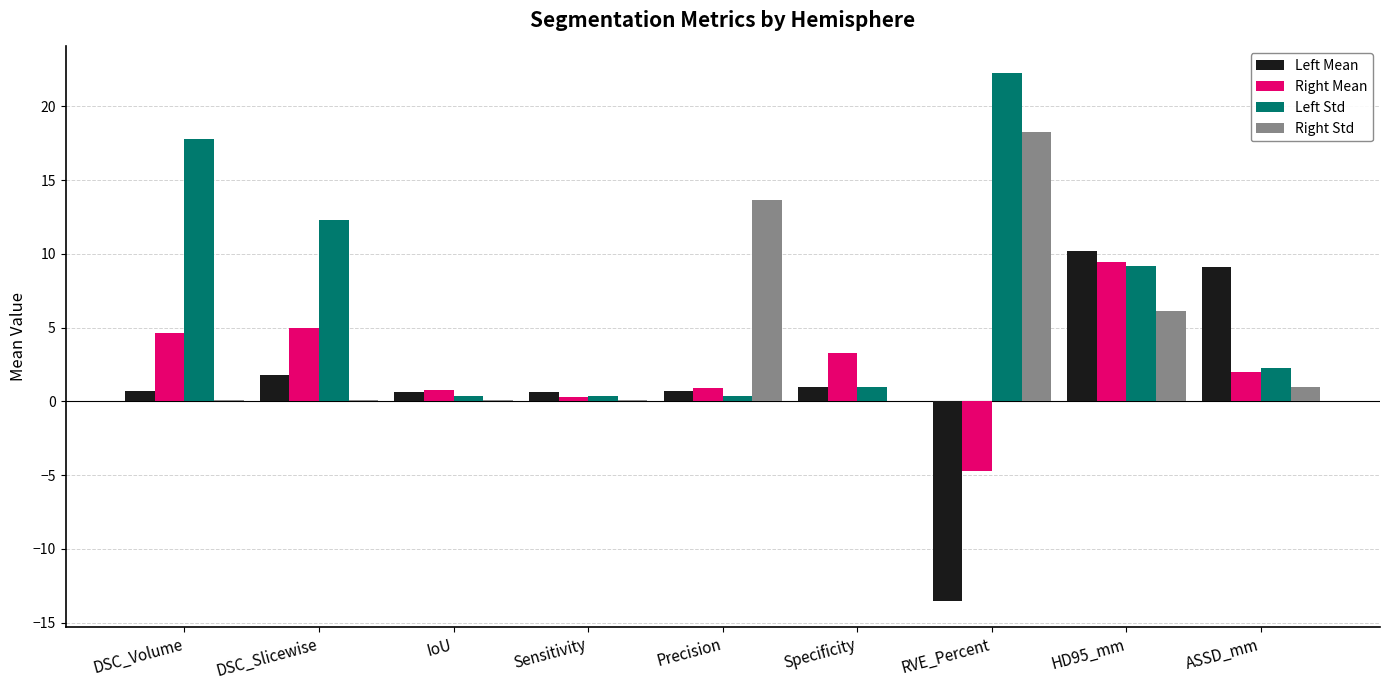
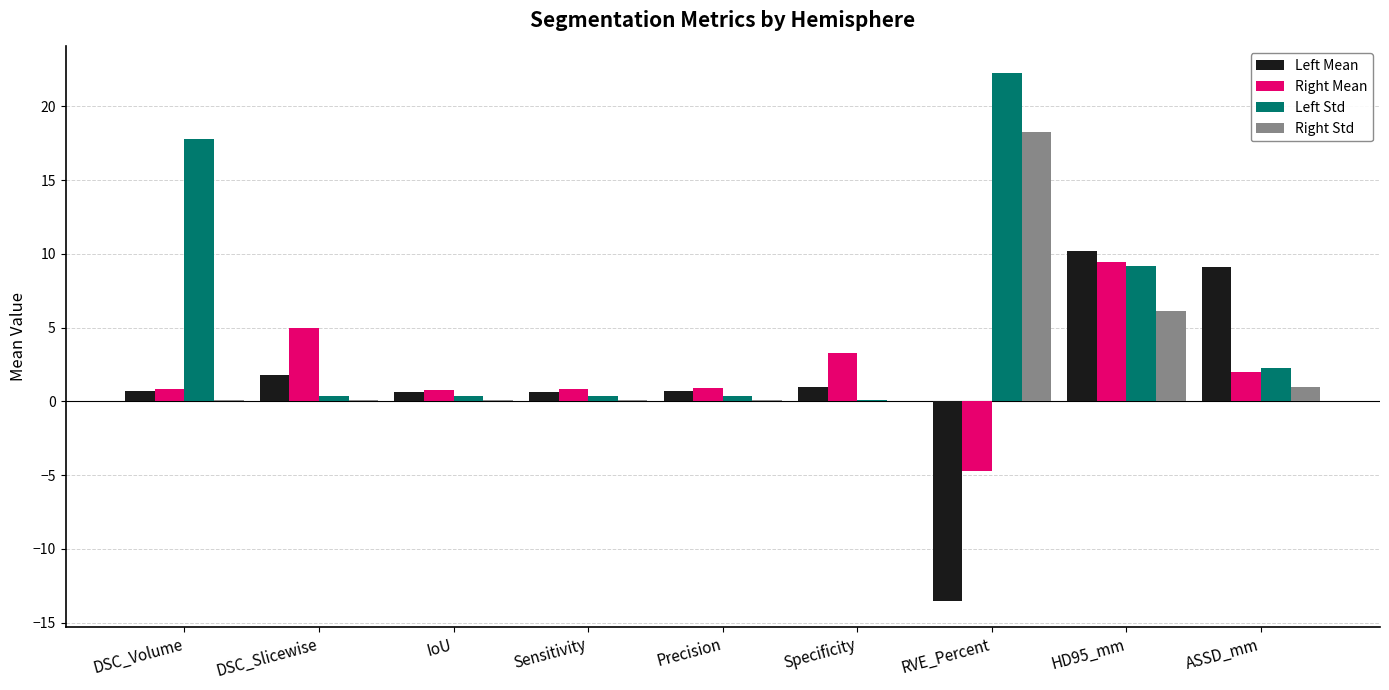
Right Mean, DSC_Volume: 4.6 -> 0.9
Left Std, DSC_Slicewise: 12.3 -> 0.4
Right Mean, Sensitivity: 0.3 -> 0.8
Right Std, Precision: 13.7 -> 0.1
Left Std, Specificity: 1.0 -> 0.1
